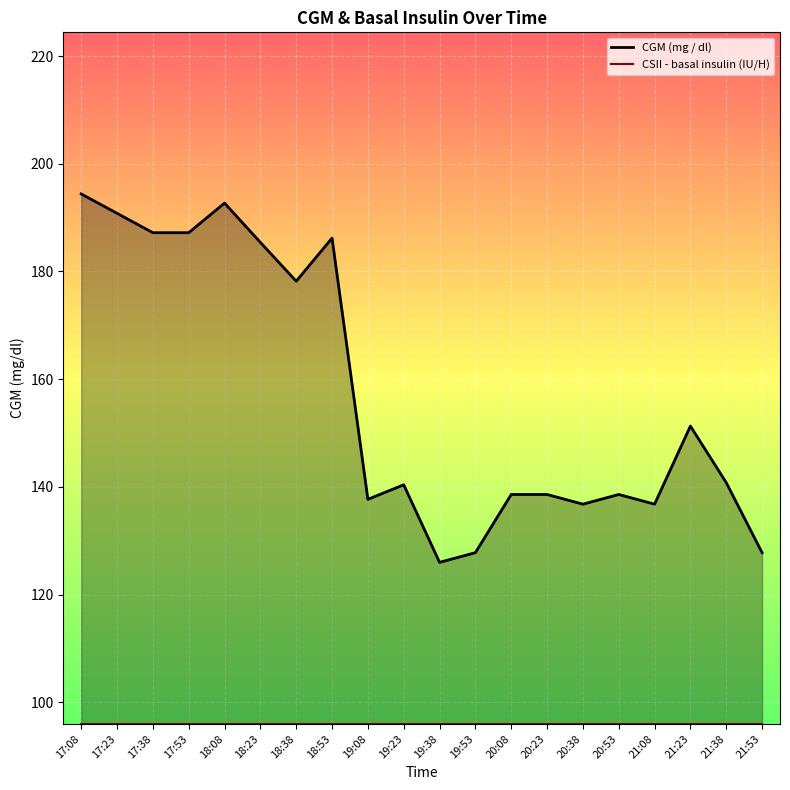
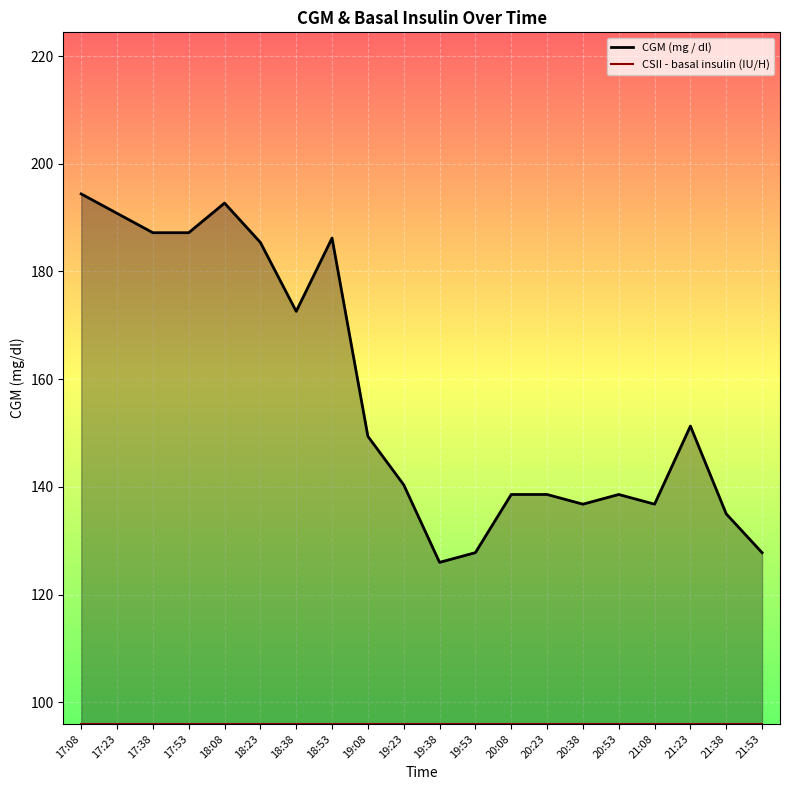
CGM (mg / dl), 18:38: 178 -> 173
CGM (mg / dl), 19:08: 138 -> 149
CGM (mg / dl), 21:38: 141 -> 135
